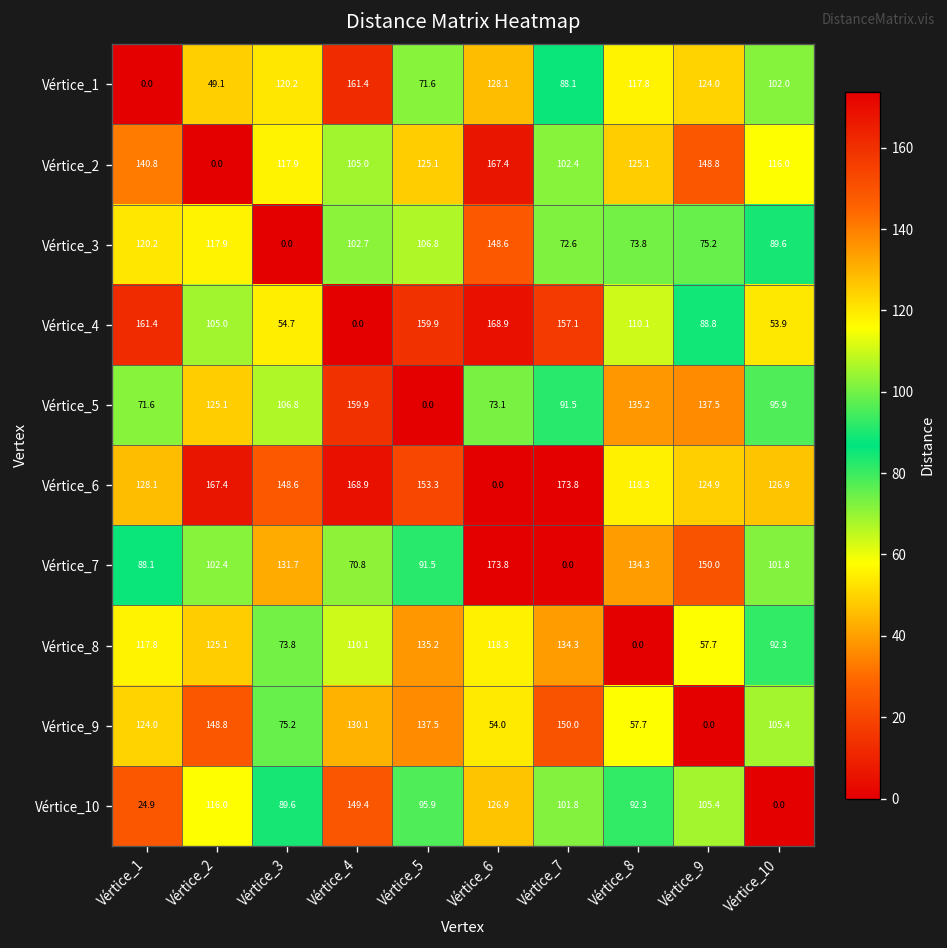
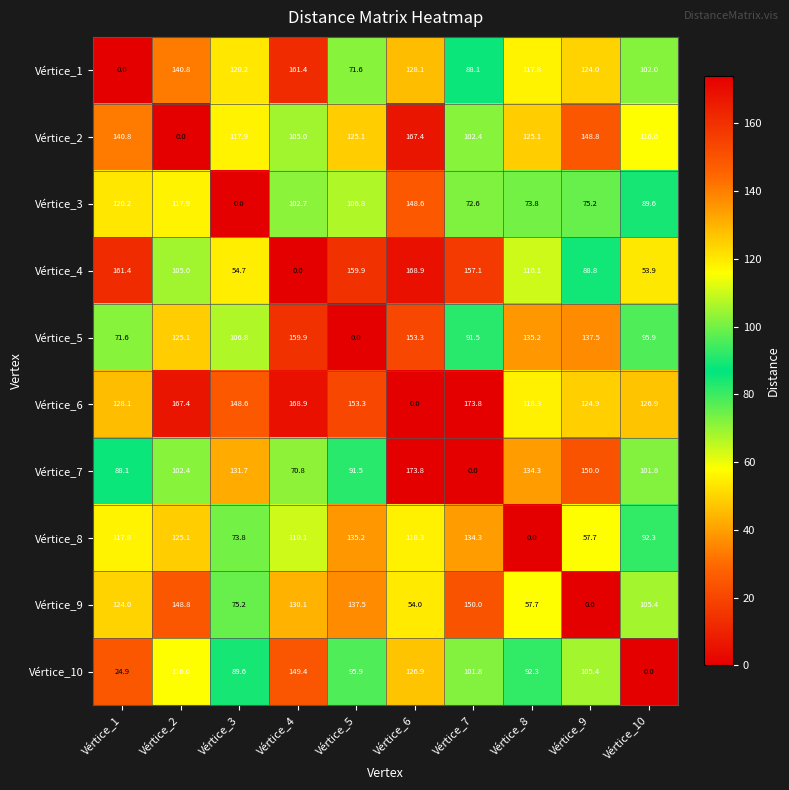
Vértice_1, Vértice_2: 49.1 -> 140.8
Vértice_5, Vértice_6: 73.1 -> 153.3
